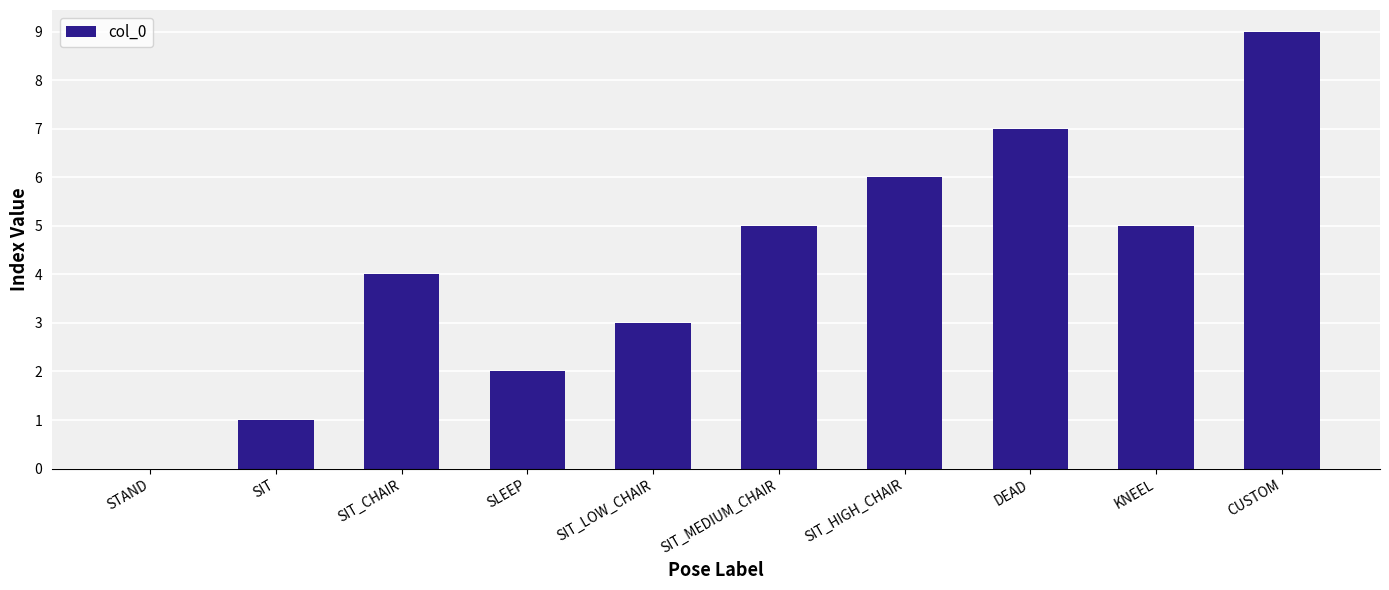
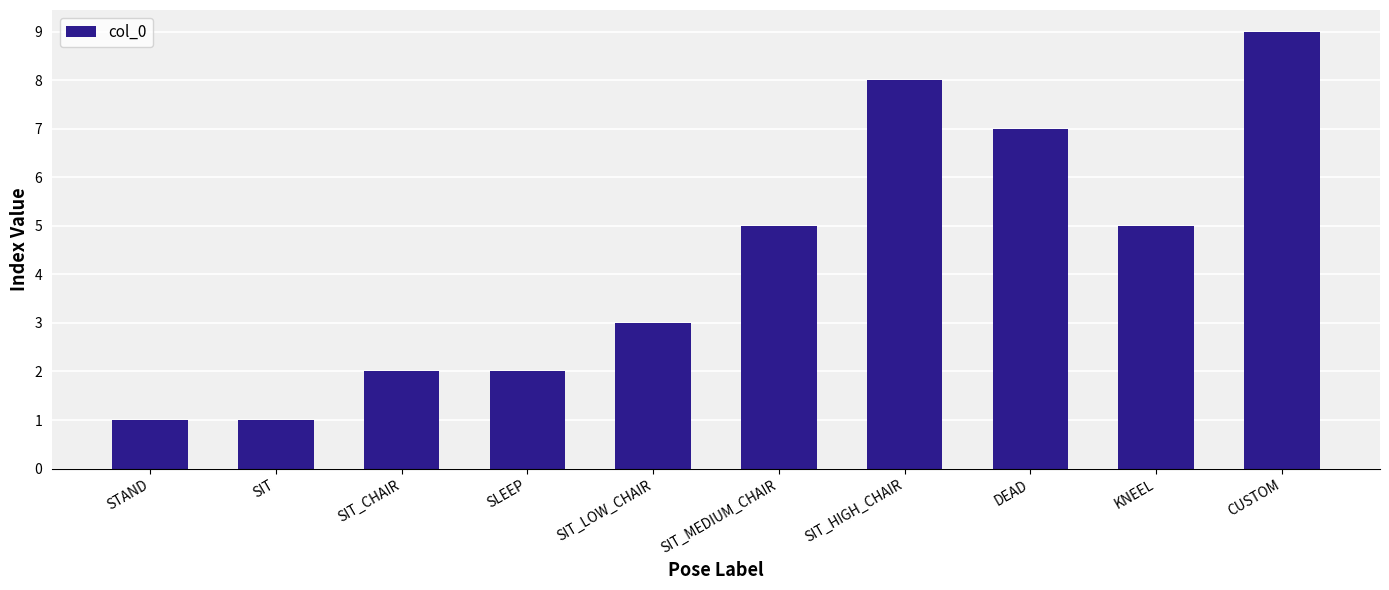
STAND: 0 -> 1
SIT_CHAIR: 4 -> 2
SIT_HIGH_CHAIR: 6 -> 8
